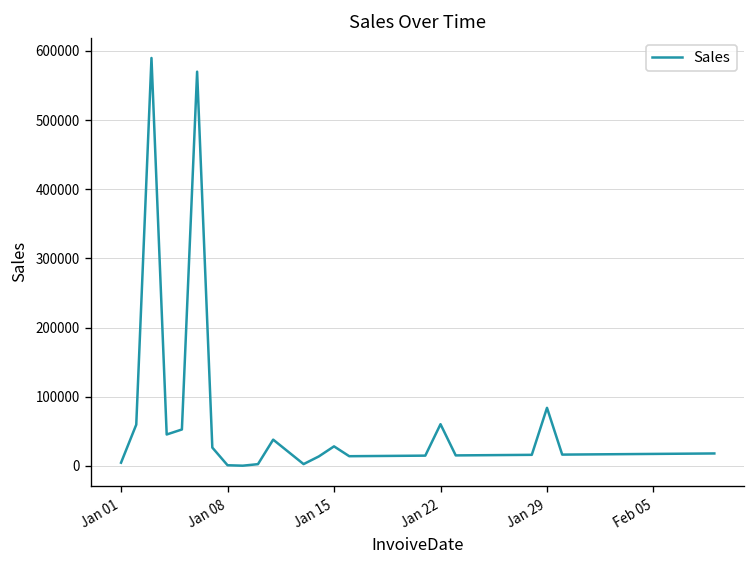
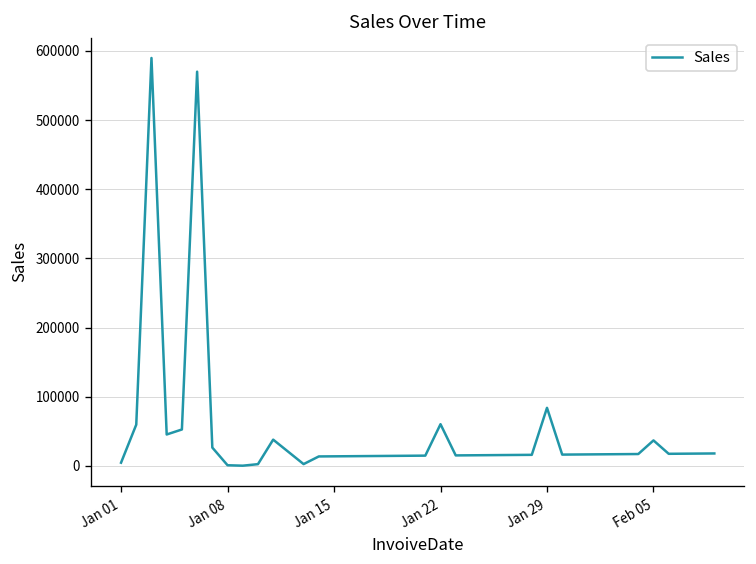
Jan 15: 30000 -> 10000
Feb 05: 20000 -> 40000
